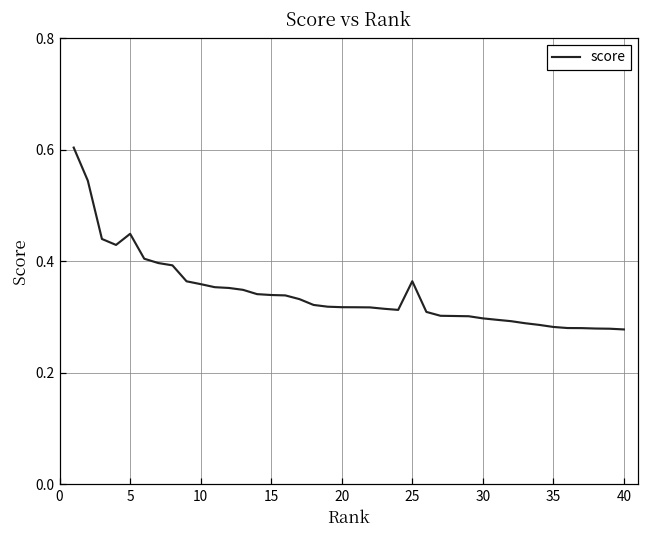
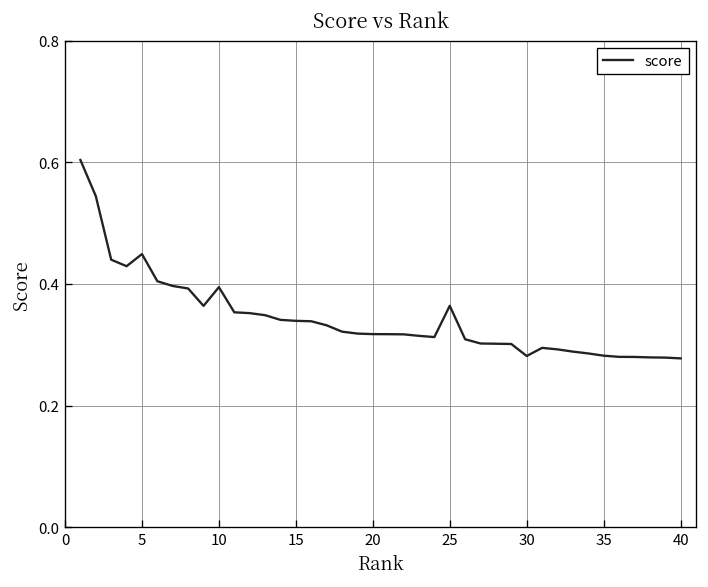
10: 0.36 -> 0.39
30: 0.30 -> 0.28
